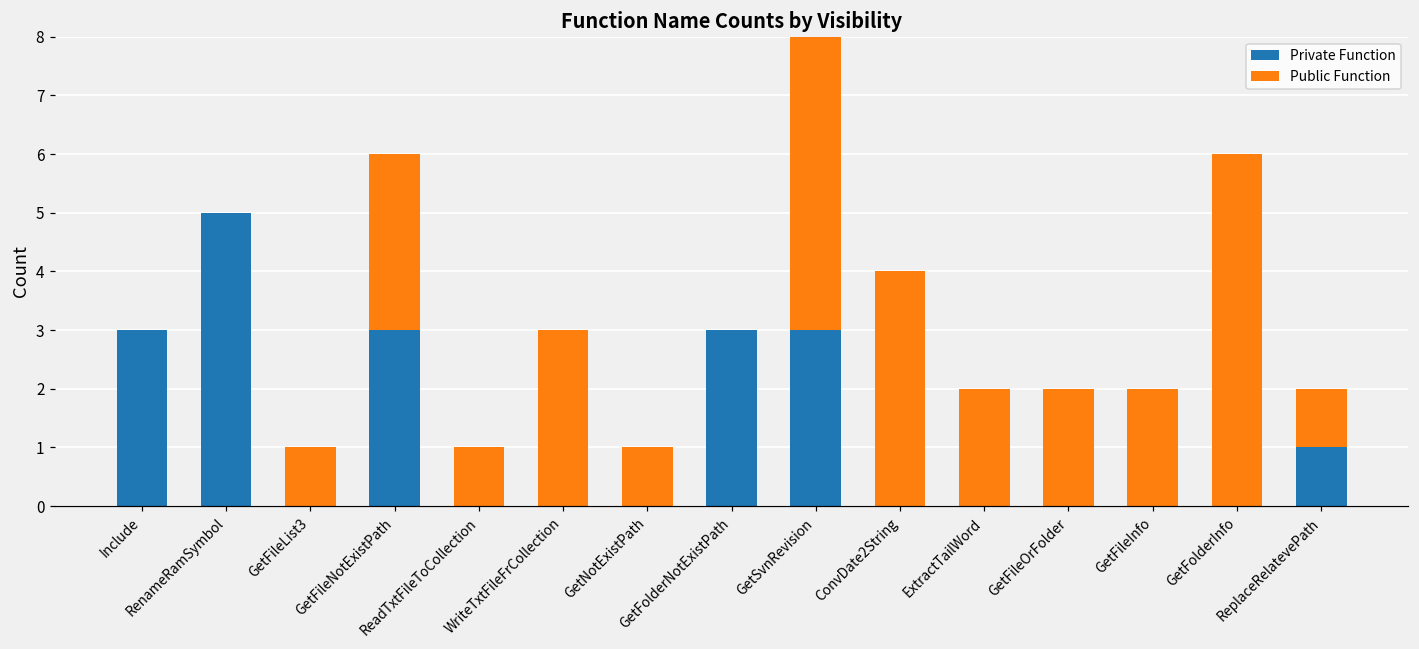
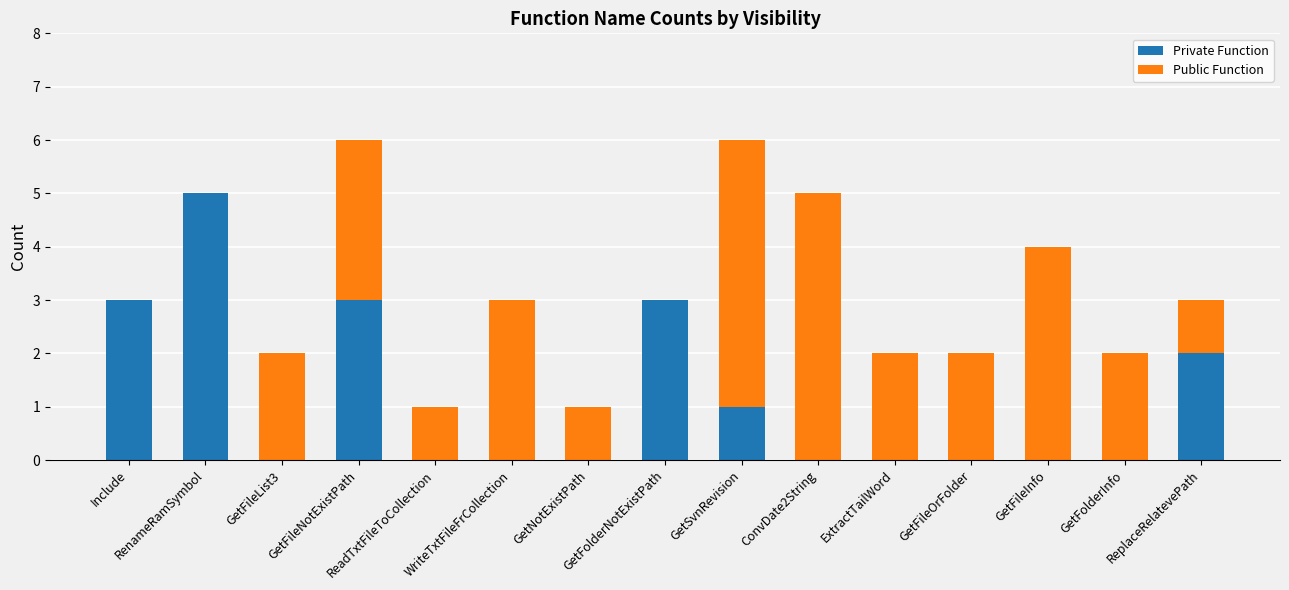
Public Function, GetFileList3: 1 -> 2
Private Function, GetSvnRevision: 3 -> 1
Public Function, ConvDate2String: 4 -> 5
Public Function, GetFileInfo: 2 -> 4
Public Function, GetFolderInfo: 6 -> 2
Private Function, ReplaceRelatevePath: 1 -> 2
